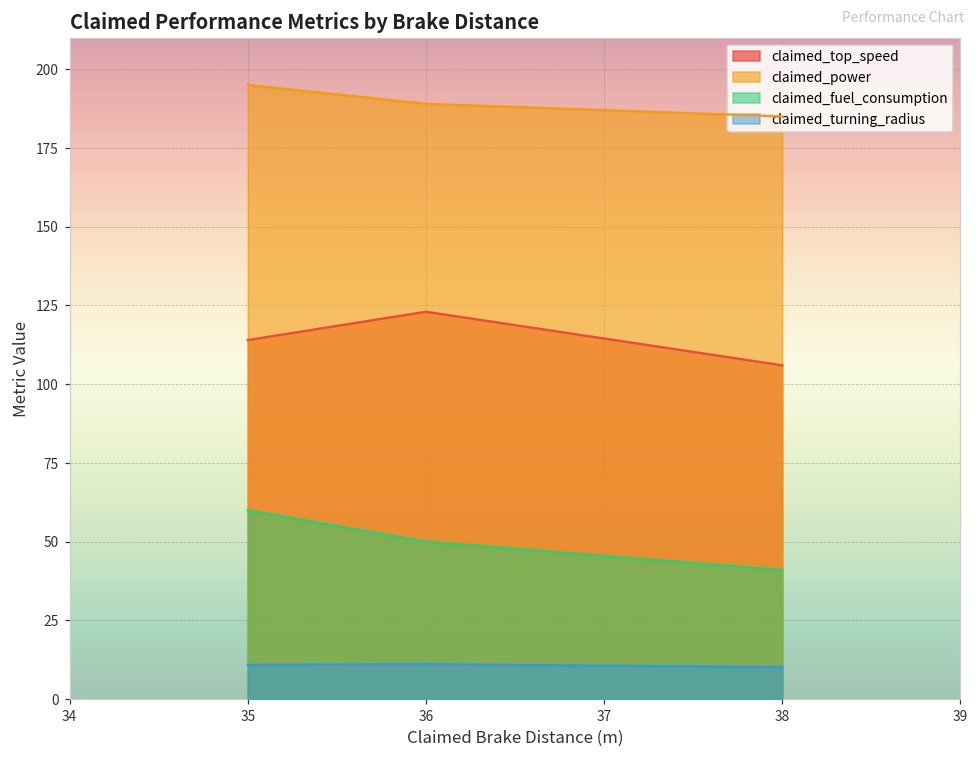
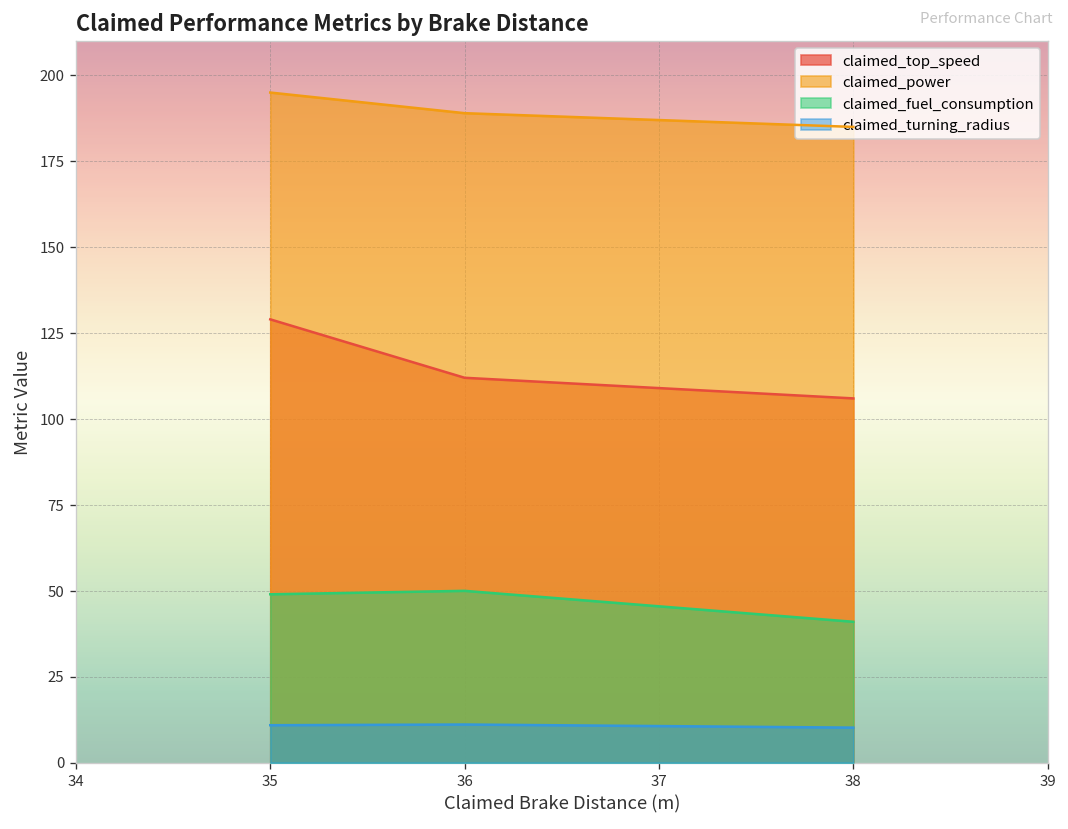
claimed_top_speed, 35: 114 -> 129
claimed_fuel_consumption, 35: 60 -> 49
claimed_top_speed, 36: 123 -> 112
